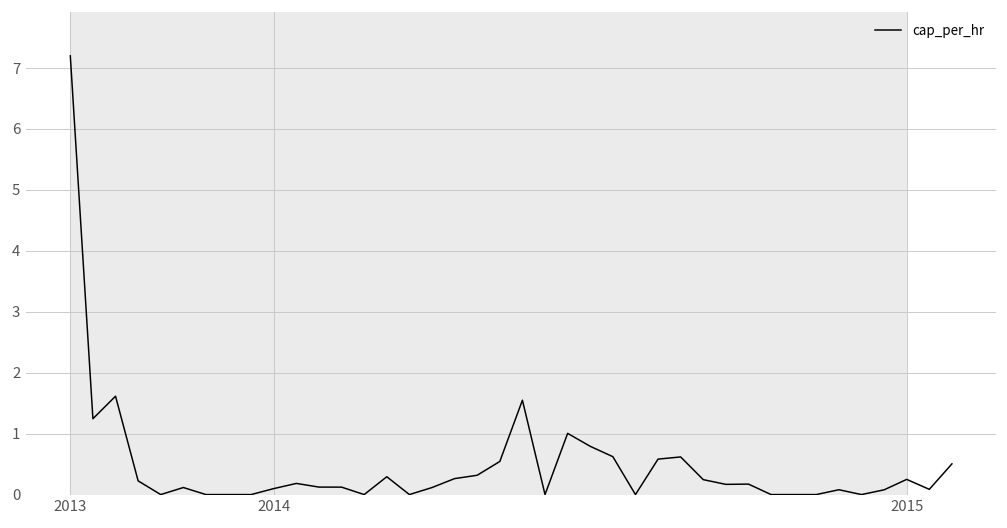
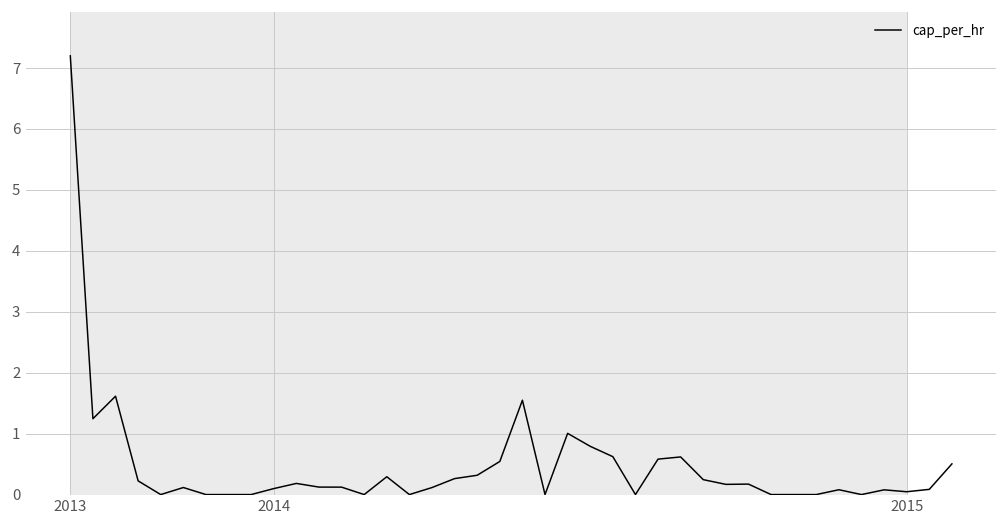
2015: 0.2 -> 0.0
